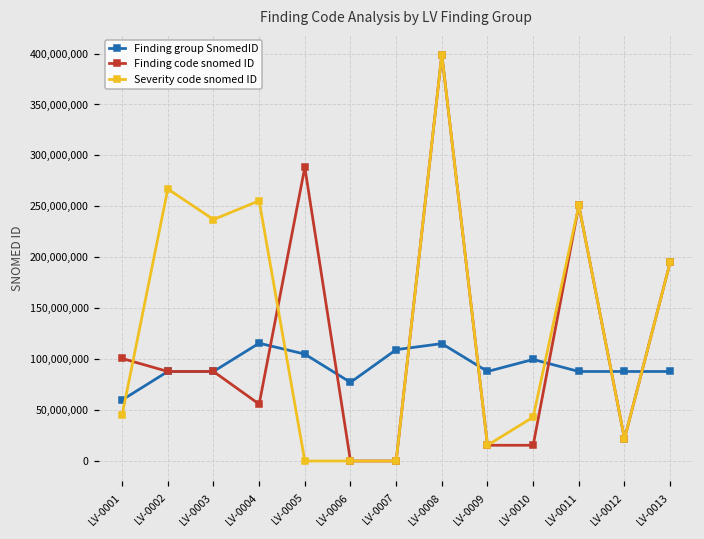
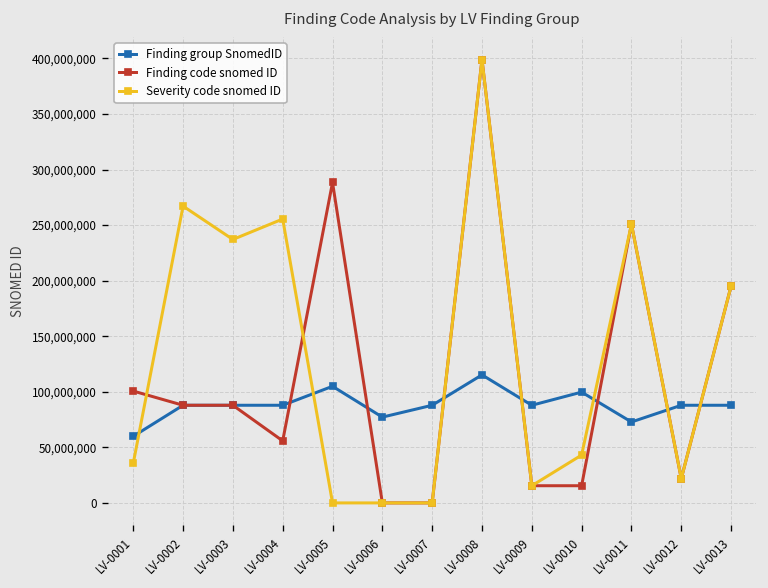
Severity code snomed ID, LV-0001: 50,000,000 -> 40,000,000
Finding group SnomedID, LV-0004: 120,000,000 -> 90,000,000
Finding group SnomedID, LV-0007: 110,000,000 -> 90,000,000
Finding group SnomedID, LV-0011: 90,000,000 -> 70,000,000
